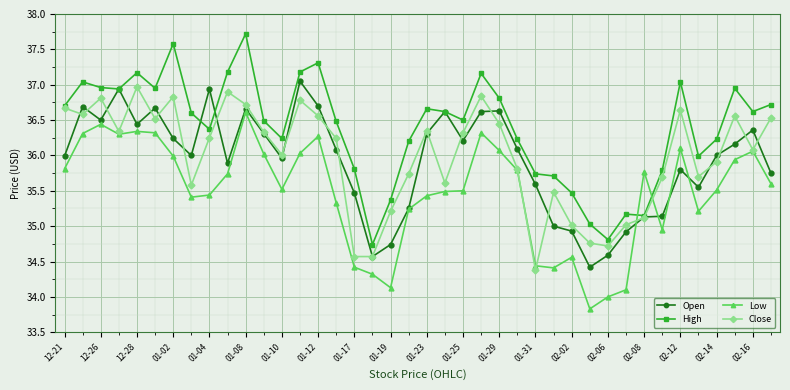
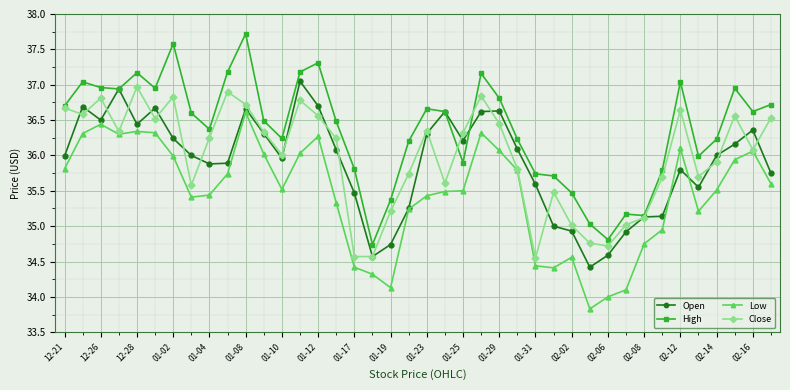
Open, 01-04: 36.9 -> 35.9
High, 01-25: 36.5 -> 35.9
Close, 01-31: 34.4 -> 34.6
Low, 02-08: 35.8 -> 34.8
